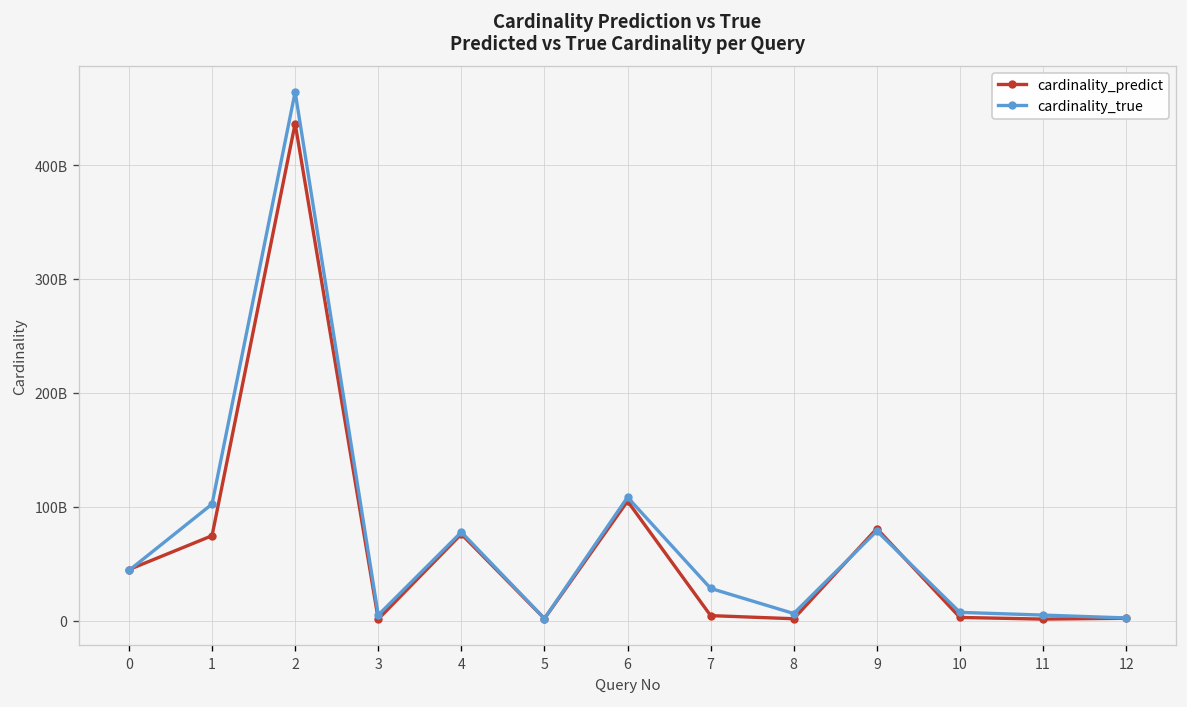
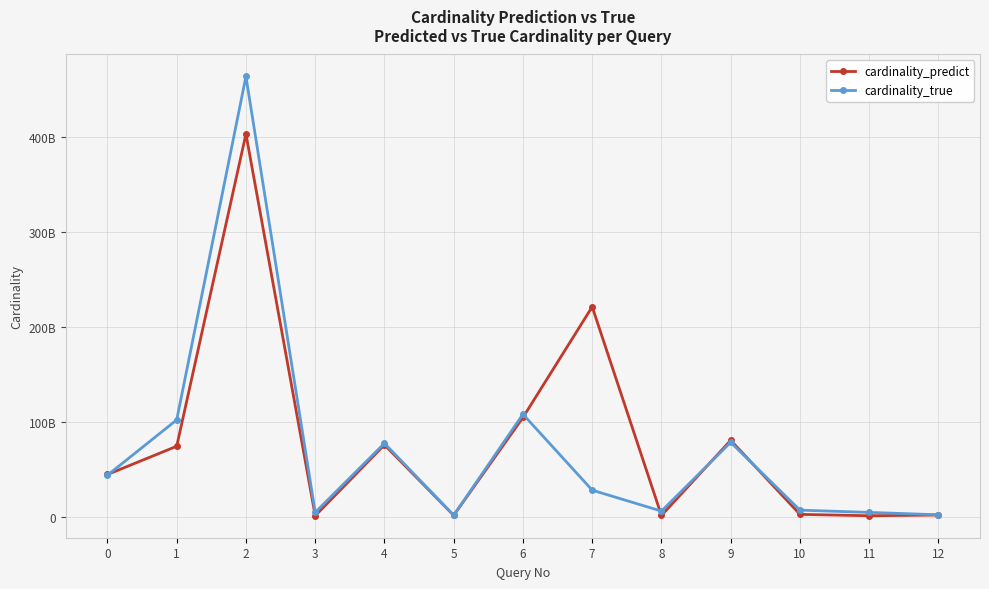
cardinality_predict, 2: 440000000000 -> 400000000000
cardinality_predict, 7: 0 -> 220000000000
